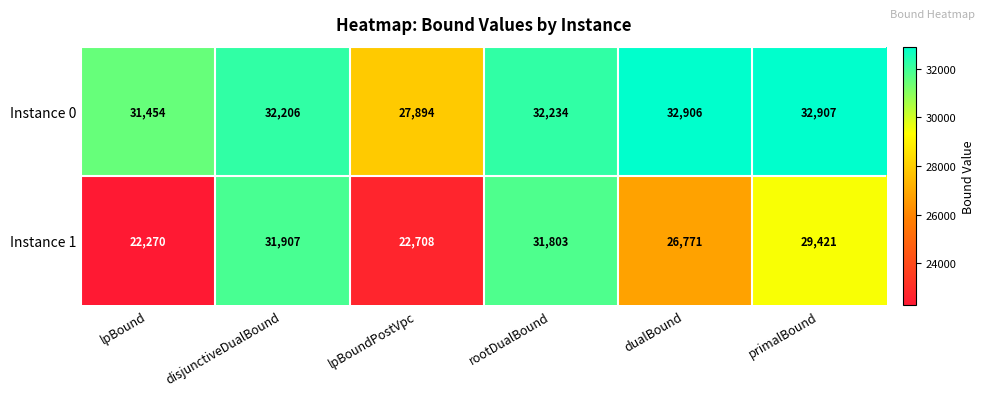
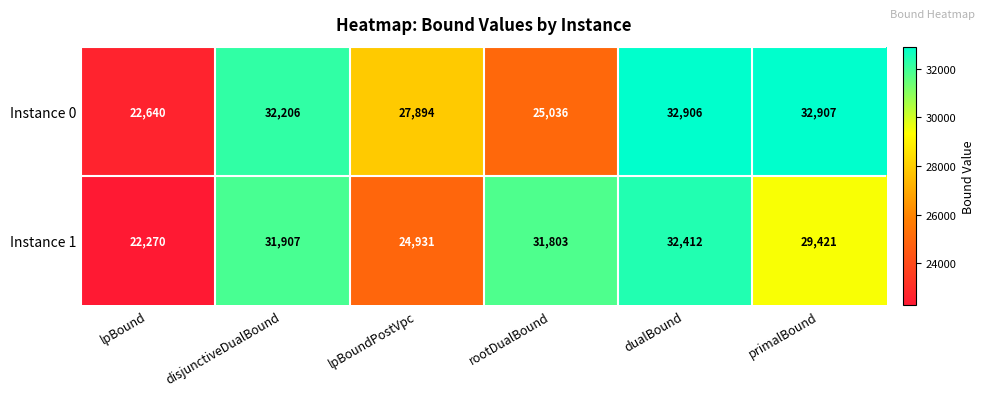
Instance 0, lpBound: 31,454 -> 22,640
Instance 0, rootDualBound: 32,234 -> 25,036
Instance 1, lpBoundPostVpc: 22,708 -> 24,931
Instance 1, dualBound: 26,771 -> 32,412
